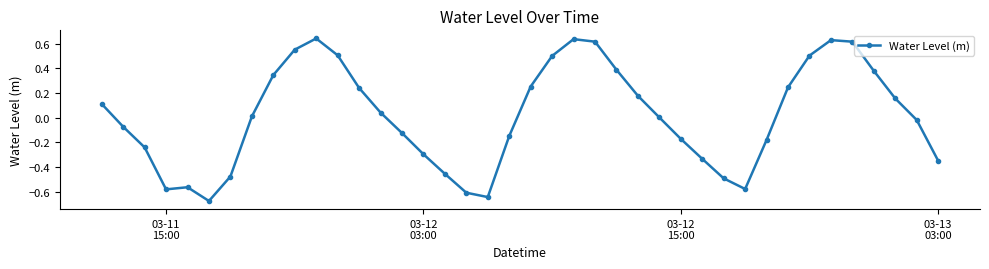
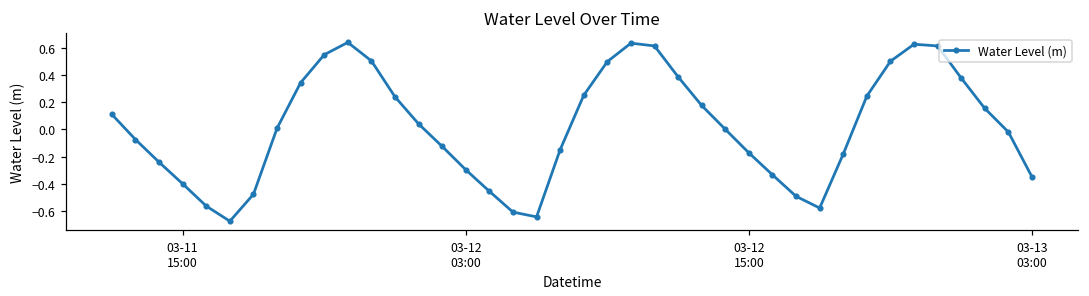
03-11 15:00: -0.58 -> -0.40
